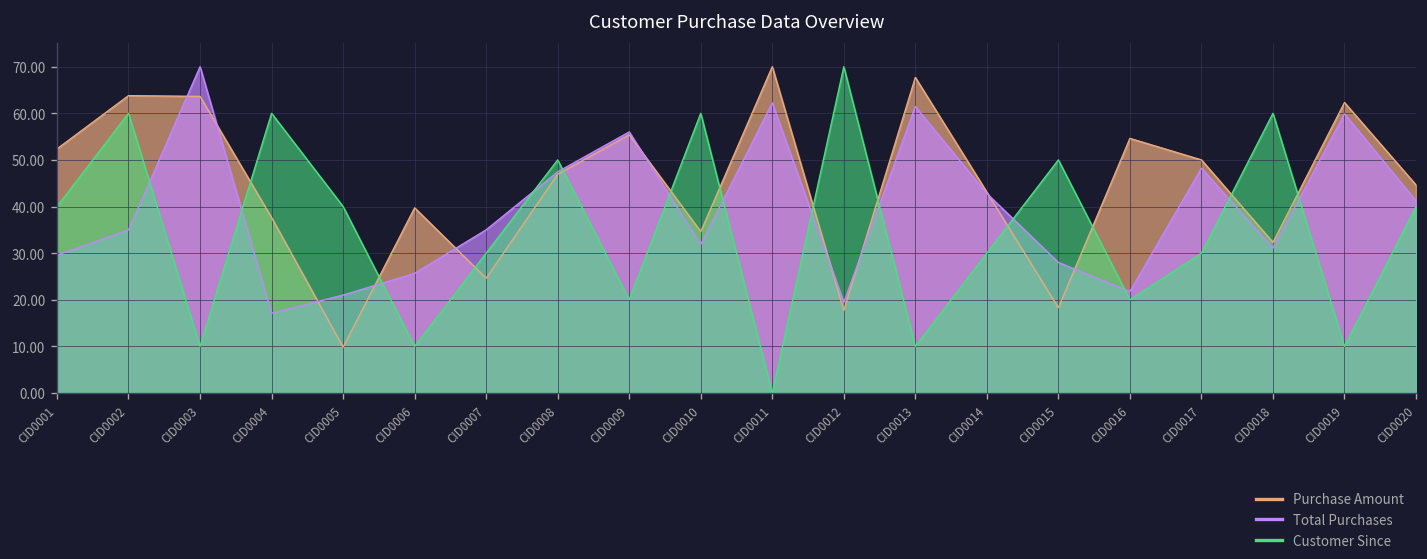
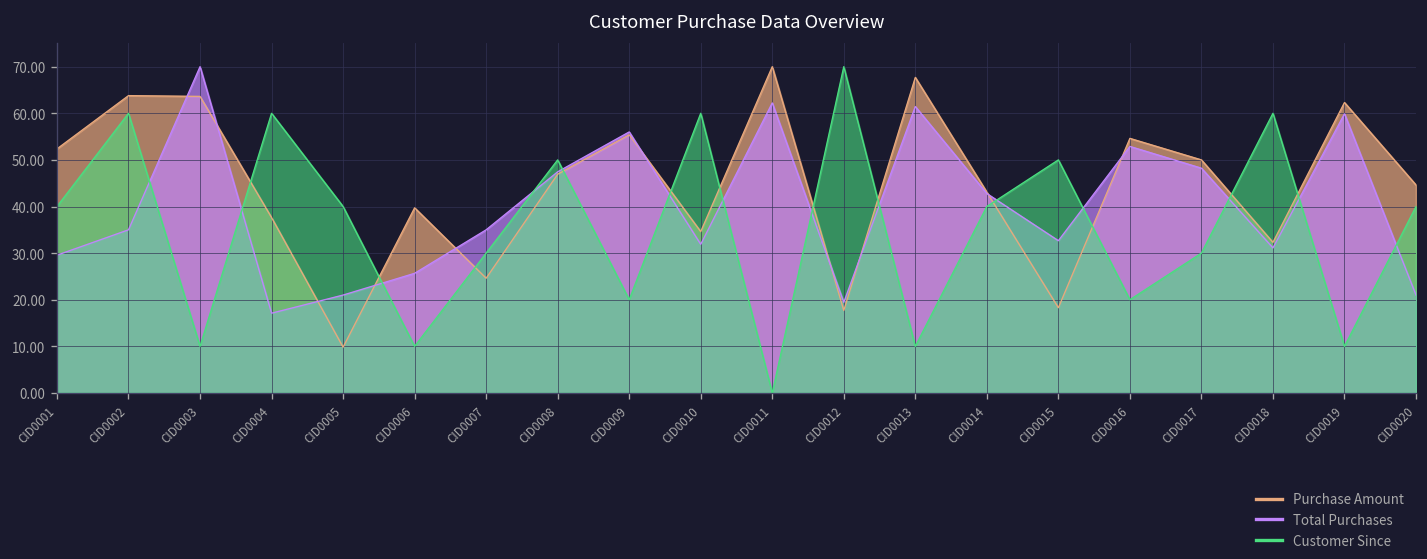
Customer Since, CID0014: 30 -> 40
Total Purchases, CID0015: 28 -> 33
Total Purchases, CID0016: 22 -> 53
Total Purchases, CID0020: 41 -> 21
